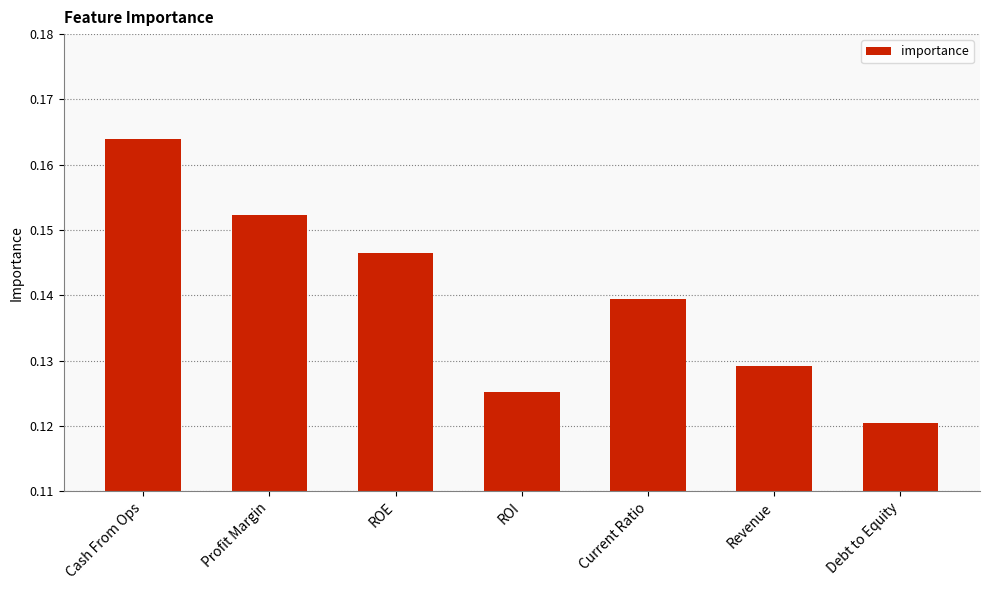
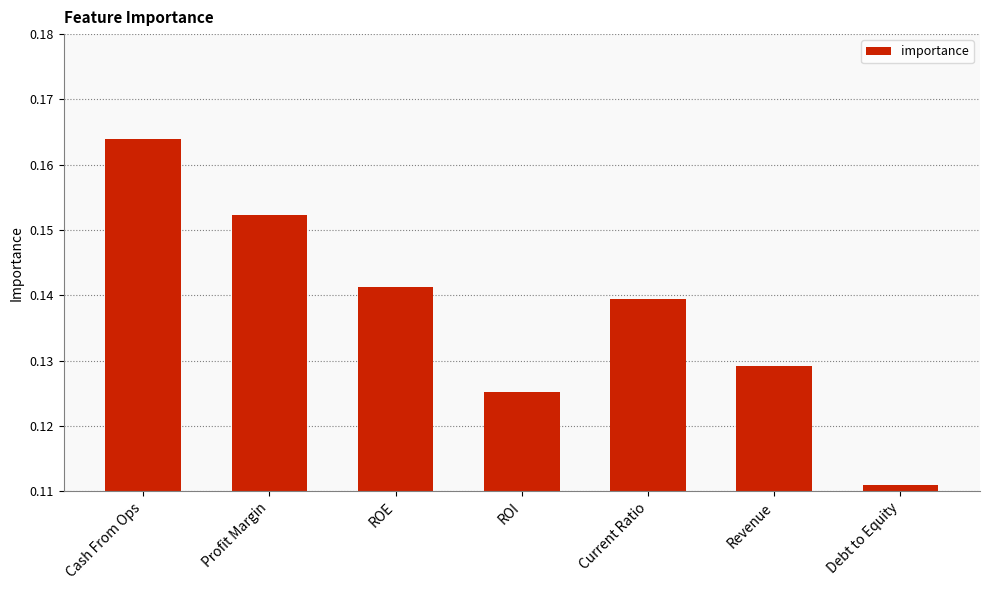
ROE: 0.146 -> 0.141
Debt to Equity: 0.121 -> 0.111
